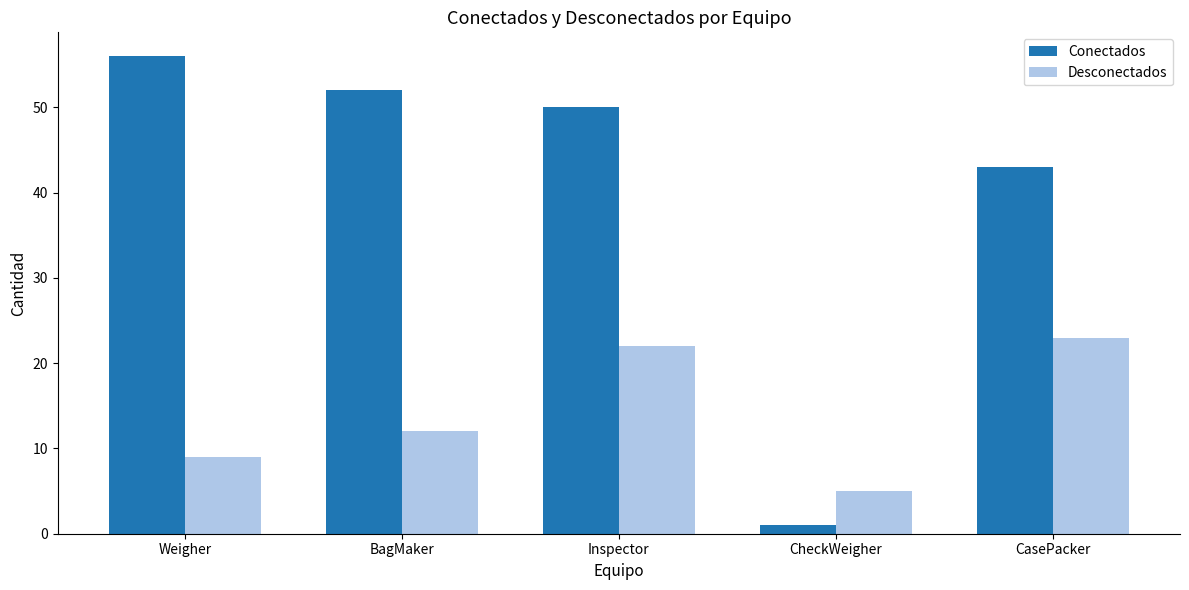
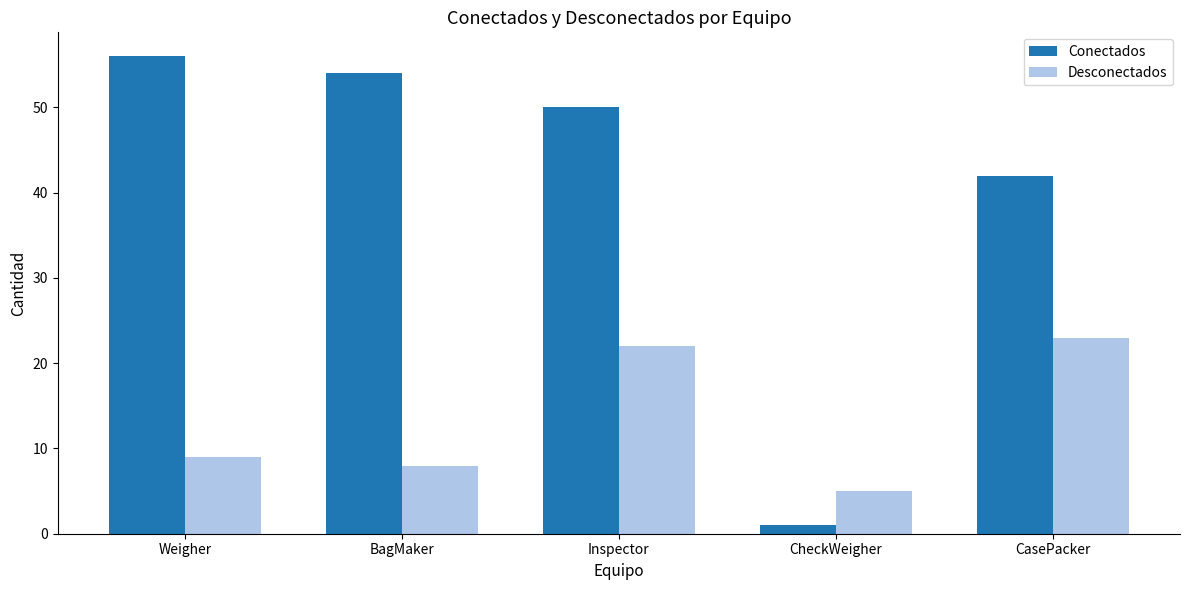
Conectados, BagMaker: 52 -> 54
Desconectados, BagMaker: 12 -> 8
Conectados, CasePacker: 43 -> 42
